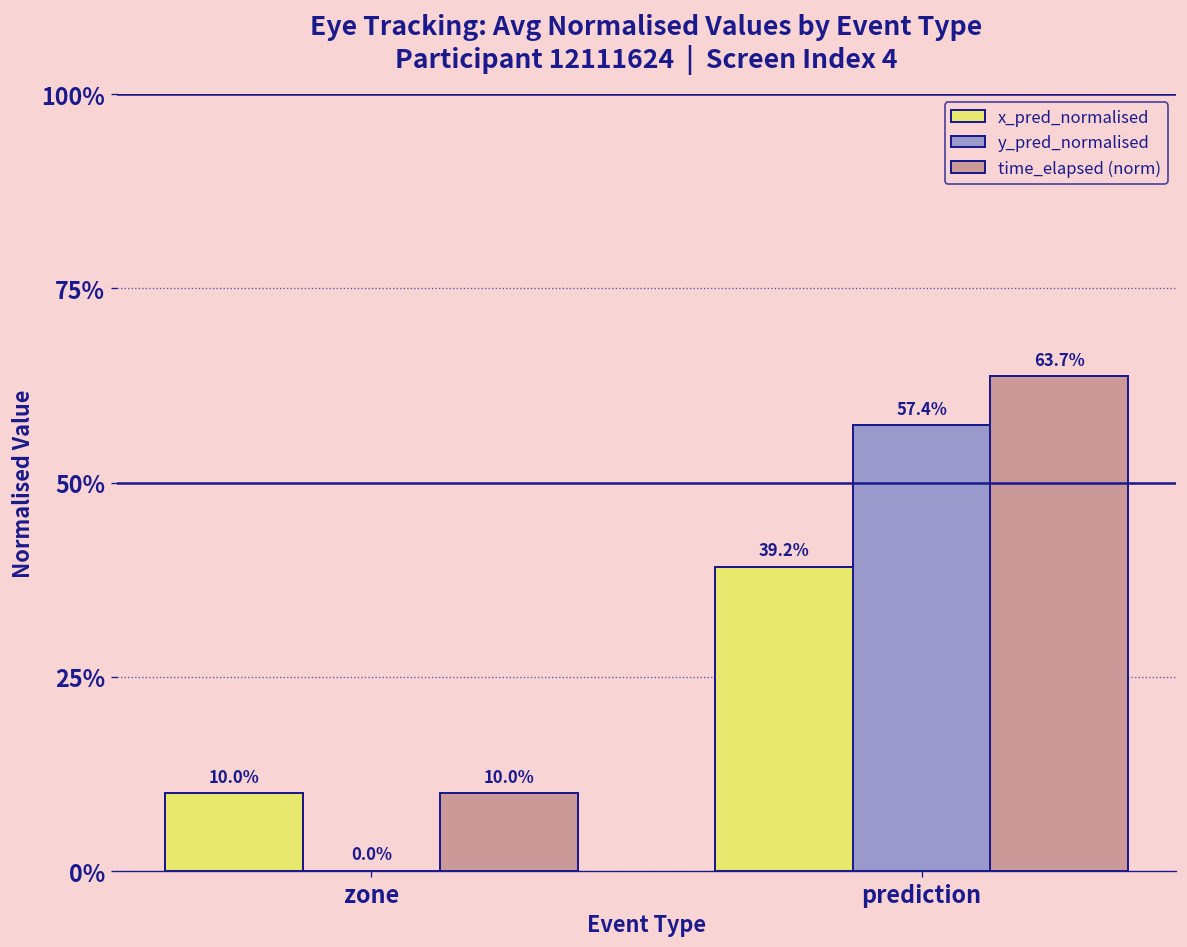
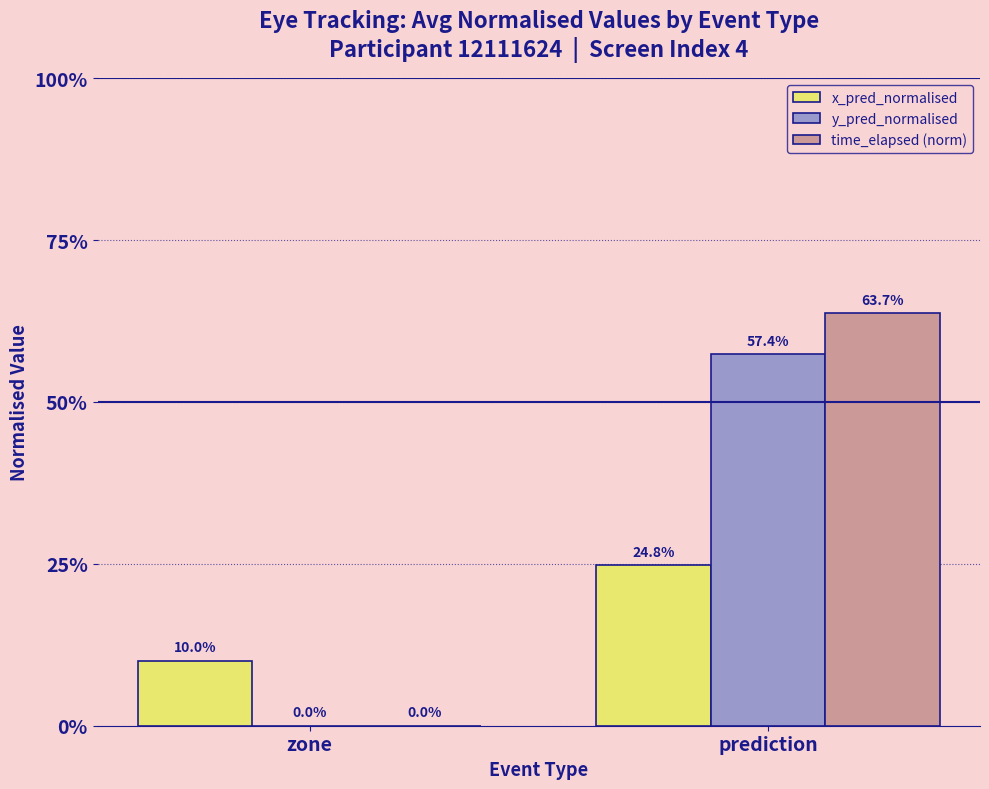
time_elapsed (norm), zone: 10.0% -> 0.0%
x_pred_normalised, prediction: 39.2% -> 24.8%
